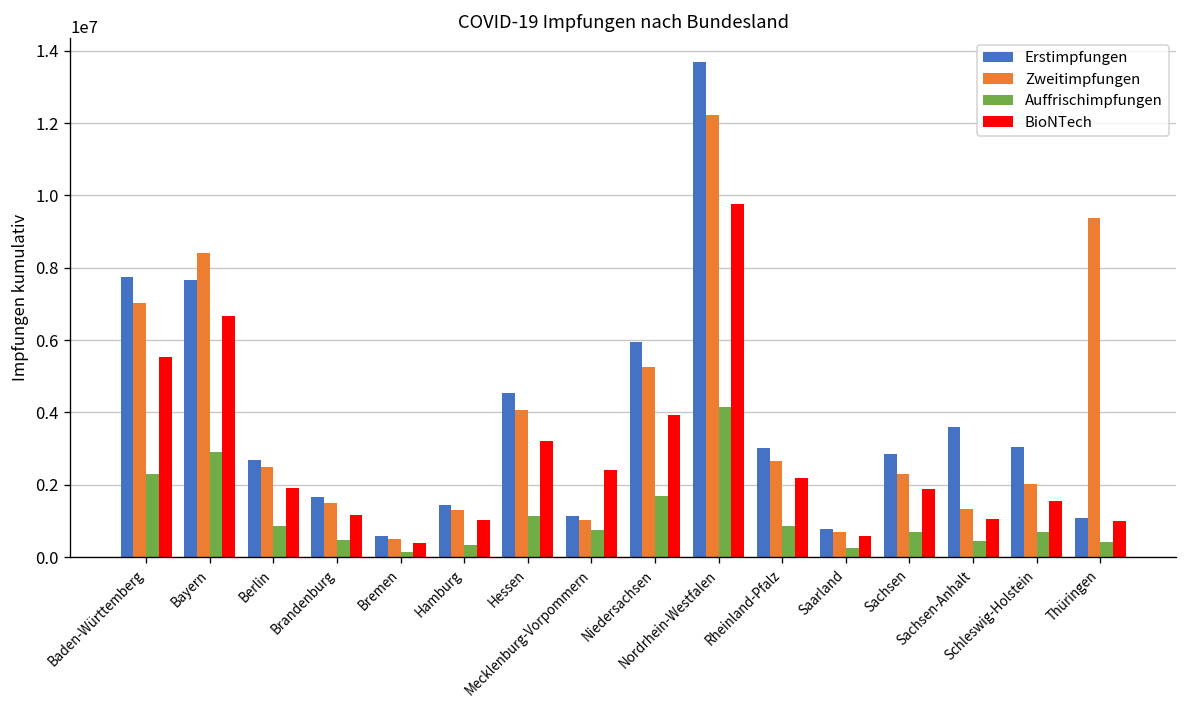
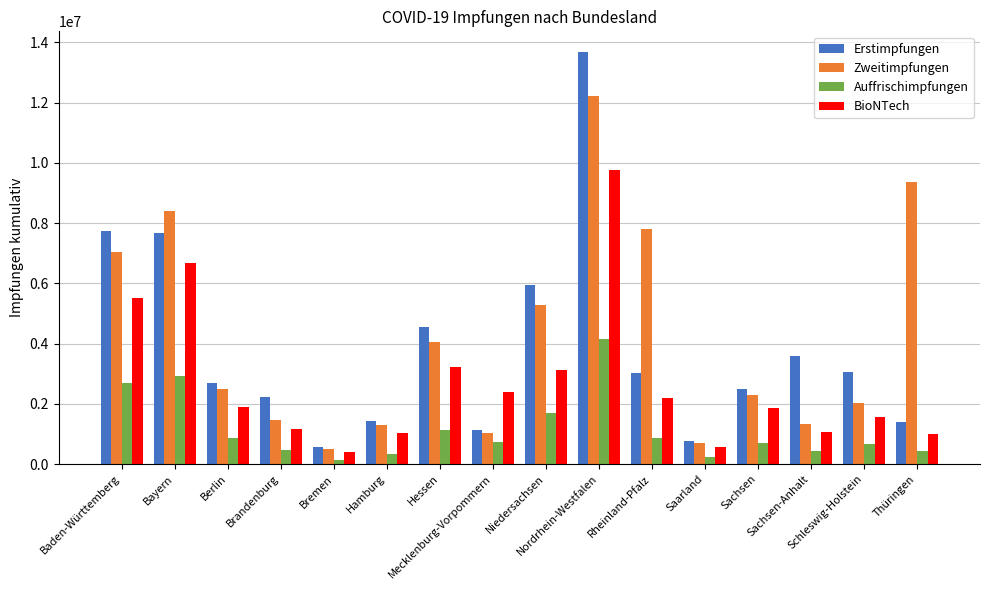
Auffrischimpfungen, Baden-Württemberg: 2300000 -> 2700000
Erstimpfungen, Brandenburg: 1700000 -> 2200000
BioNTech, Niedersachsen: 3900000 -> 3100000
Zweitimpfungen, Rheinland-Pfalz: 2700000 -> 7800000
Erstimpfungen, Sachsen: 2800000 -> 2500000
Erstimpfungen, Thüringen: 1100000 -> 1400000
